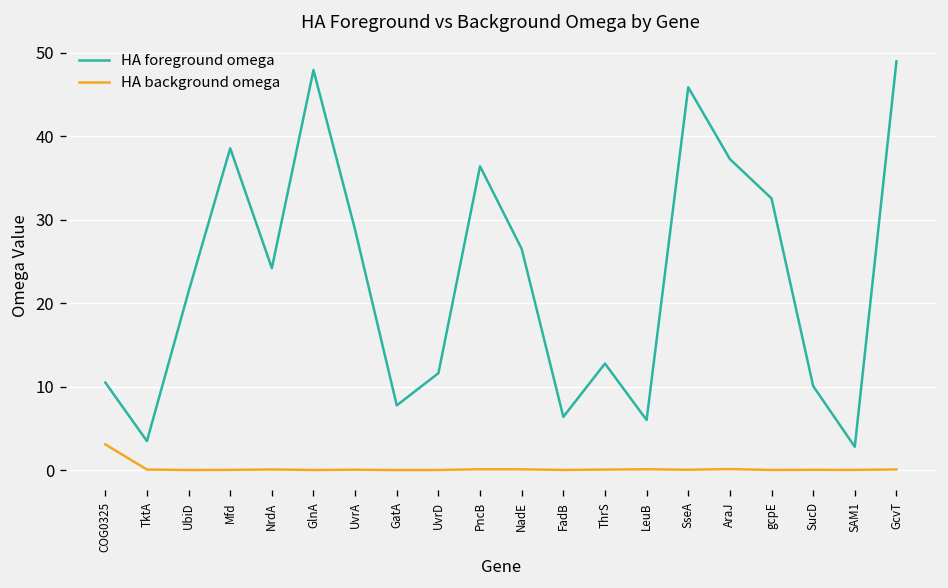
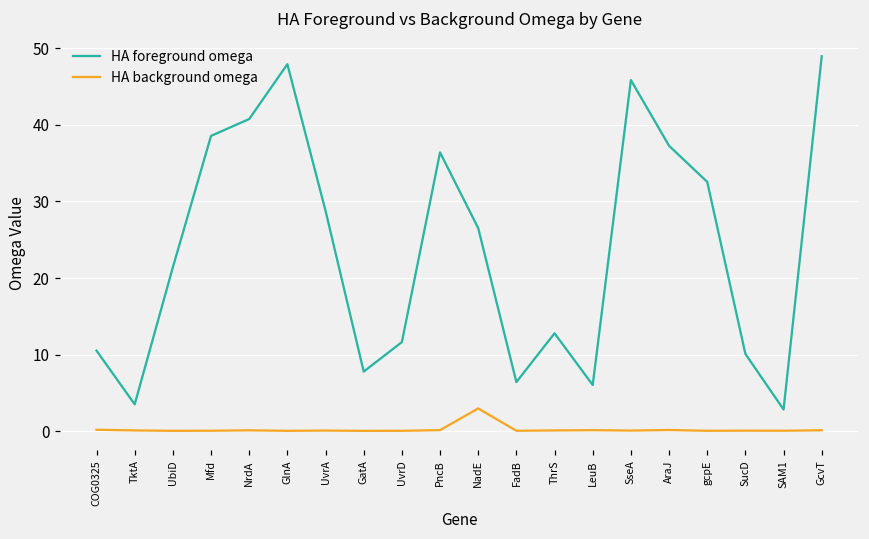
HA background omega, COG0325: 3 -> 0
HA foreground omega, NrdA: 24 -> 41
HA background omega, NadE: 0 -> 3
